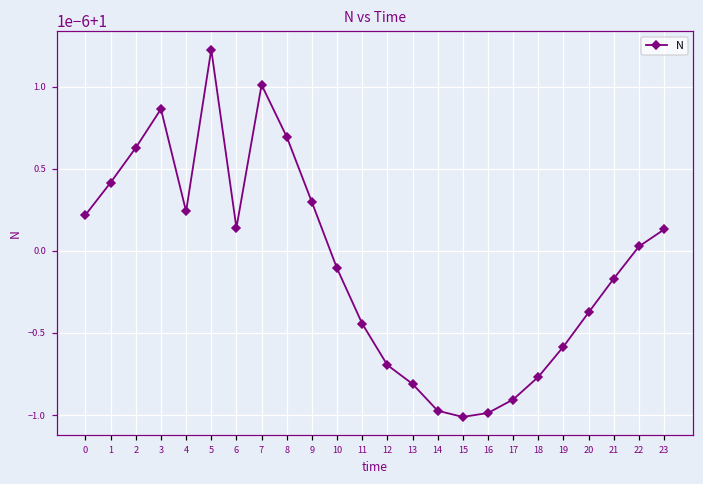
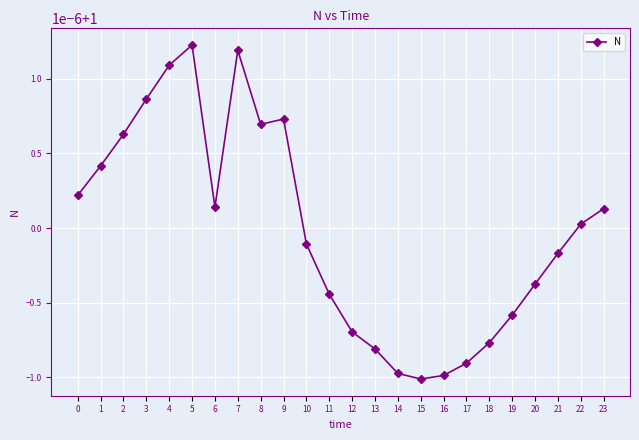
4: 1.00000024 -> 1.00000109
7: 1.00000101 -> 1.00000119
9: 1.00000030 -> 1.00000073
